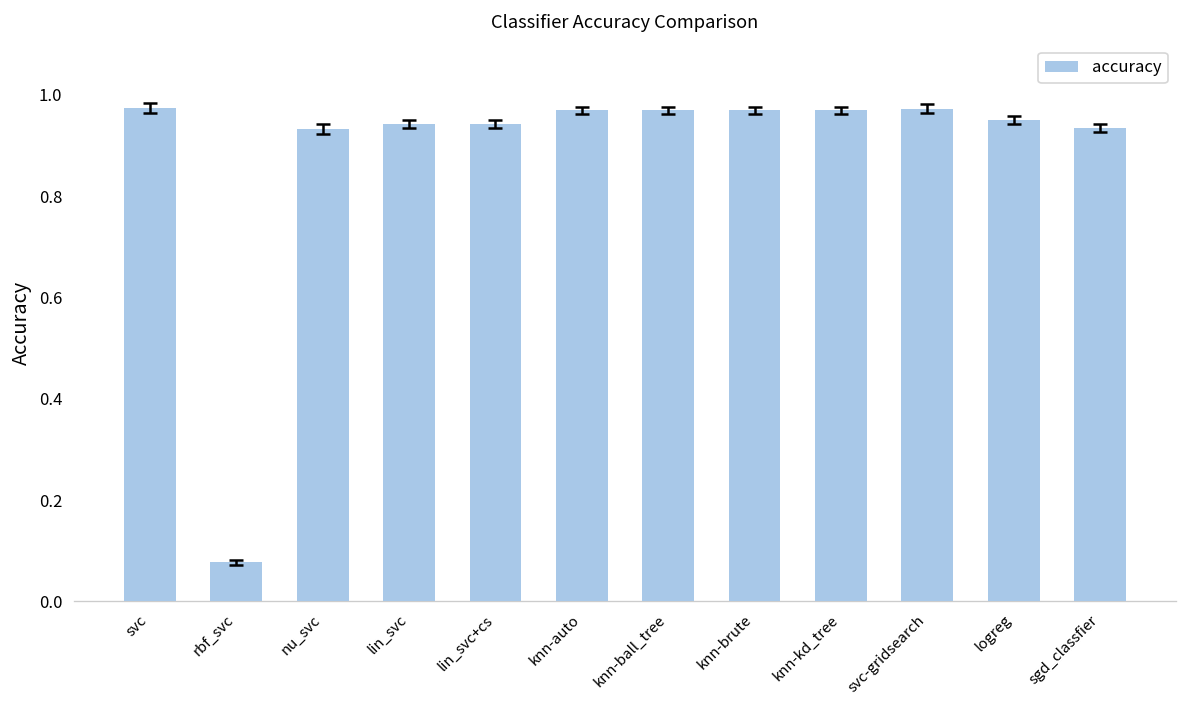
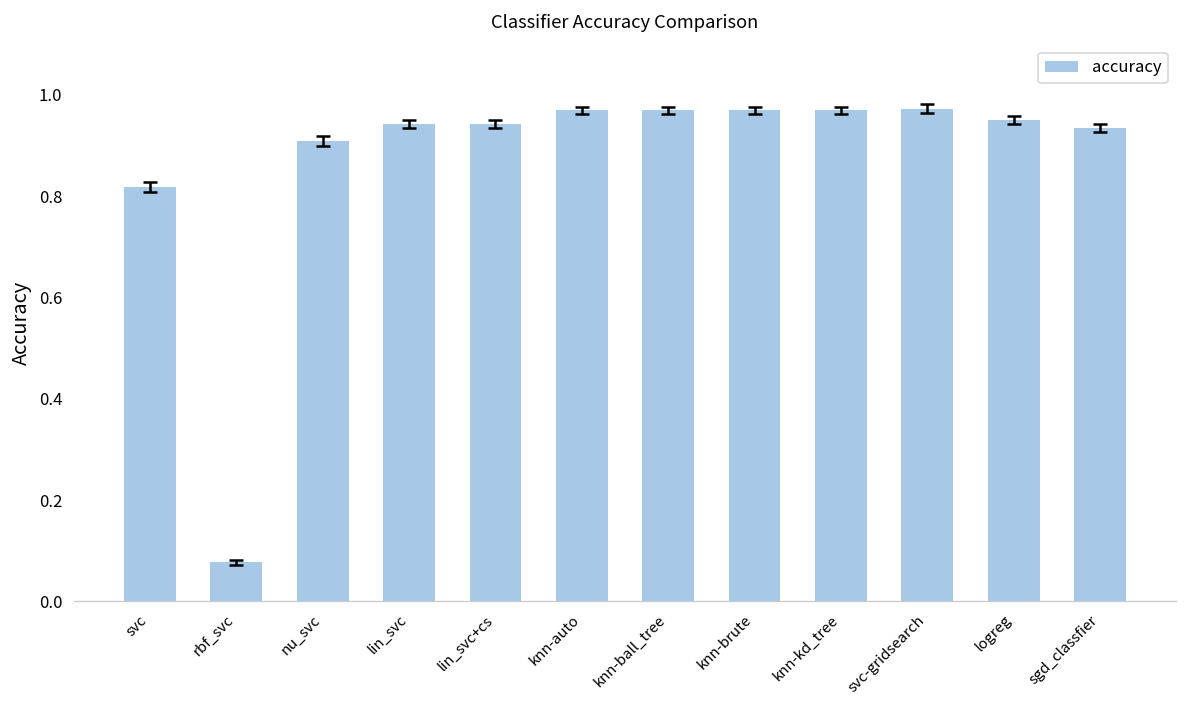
accuracy, svc: 0.97 -> 0.82
accuracy, nu_svc: 0.93 -> 0.91
